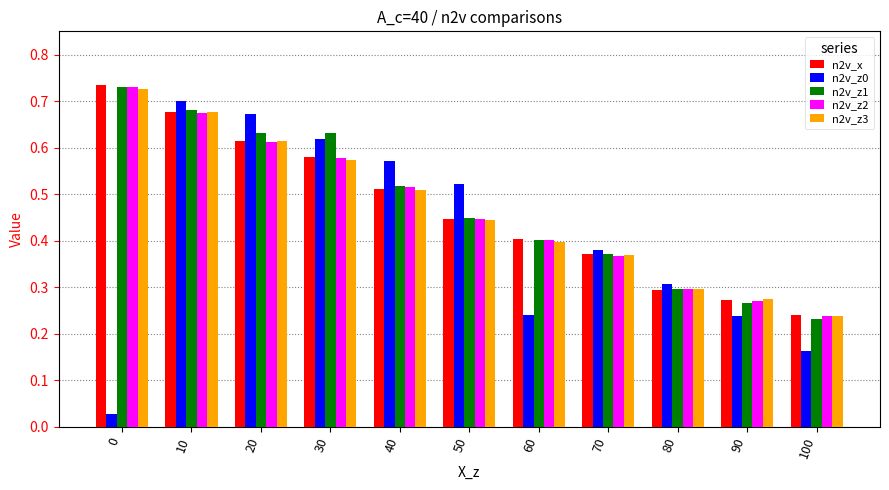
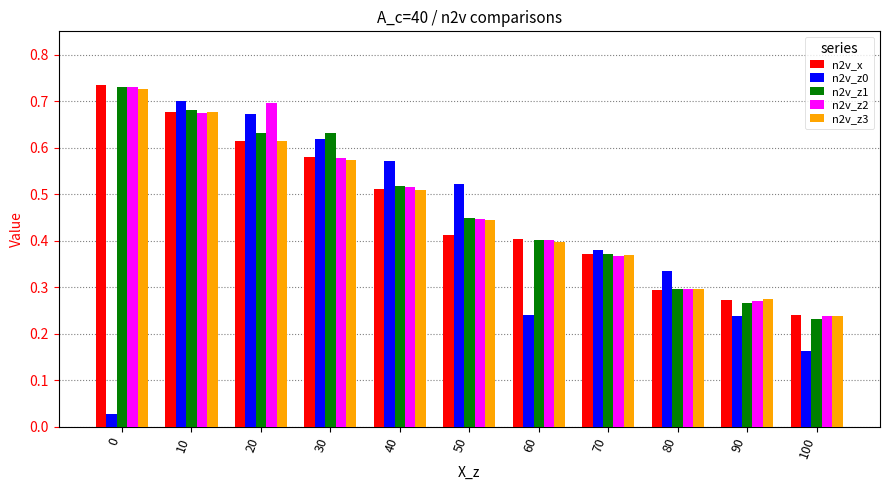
n2v_z2, 20: 0.61 -> 0.70
n2v_x, 50: 0.45 -> 0.41
n2v_z0, 80: 0.31 -> 0.33
